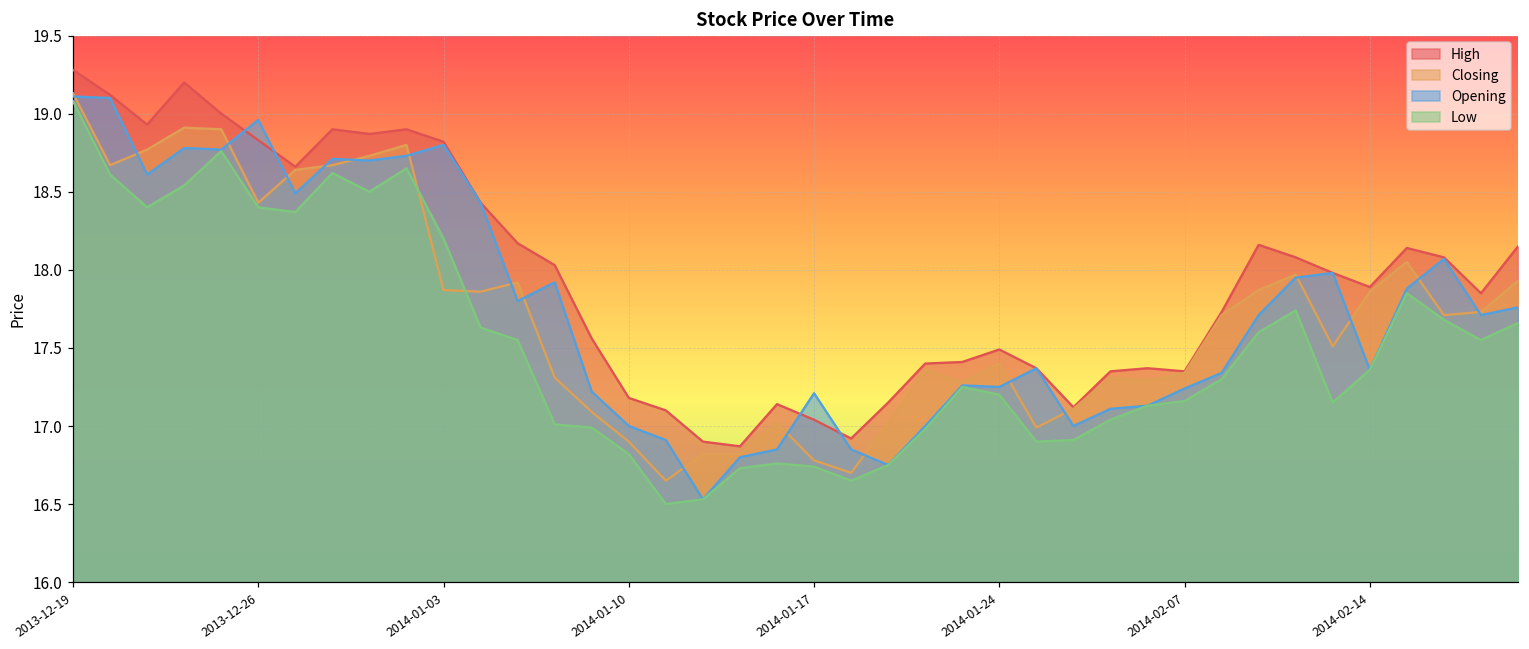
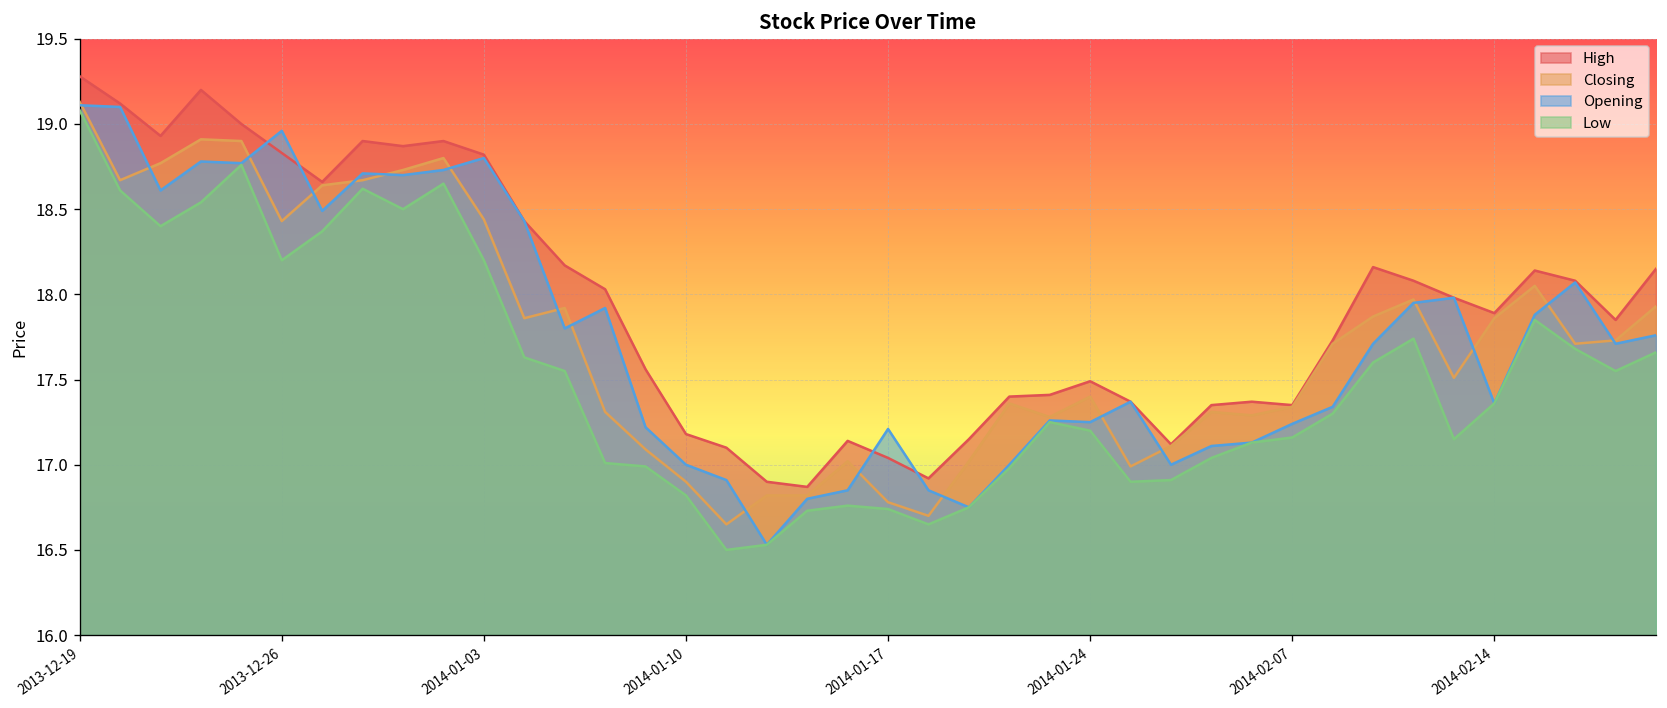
Low, 2013-12-26: 18.4 -> 18.2
Closing, 2014-01-03: 17.87 -> 18.44
